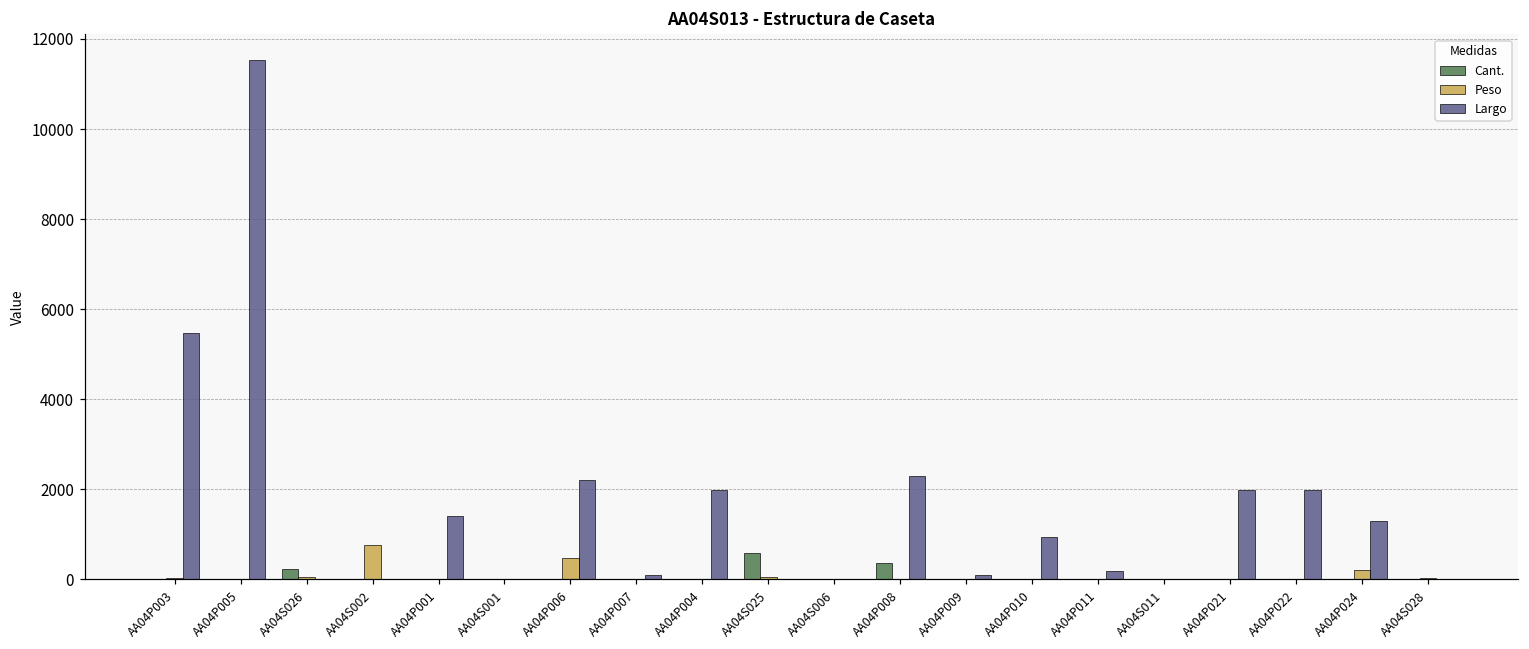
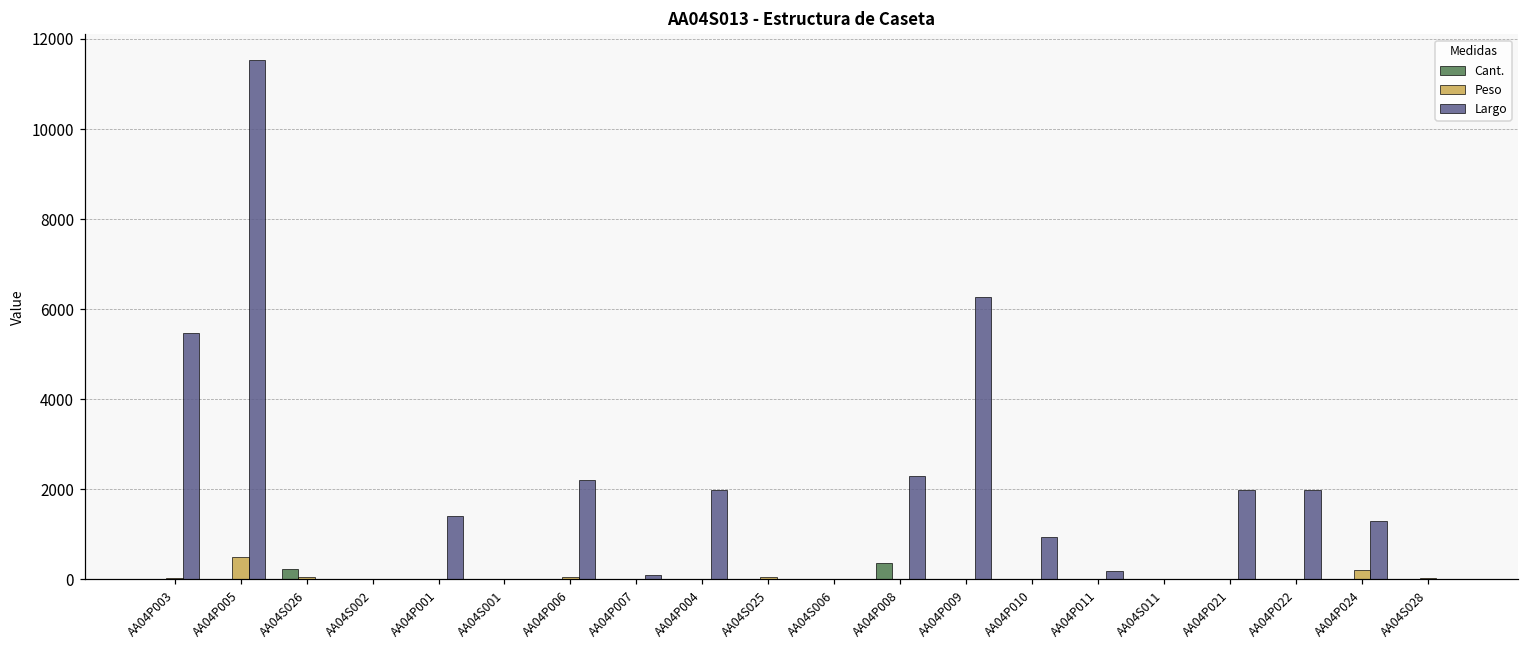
Peso, AA04P005: 0 -> 500
Peso, AA04S002: 800 -> 0
Peso, AA04P006: 500 -> 100
Cant., AA04S025: 600 -> 0
Largo, AA04P009: 100 -> 6300
